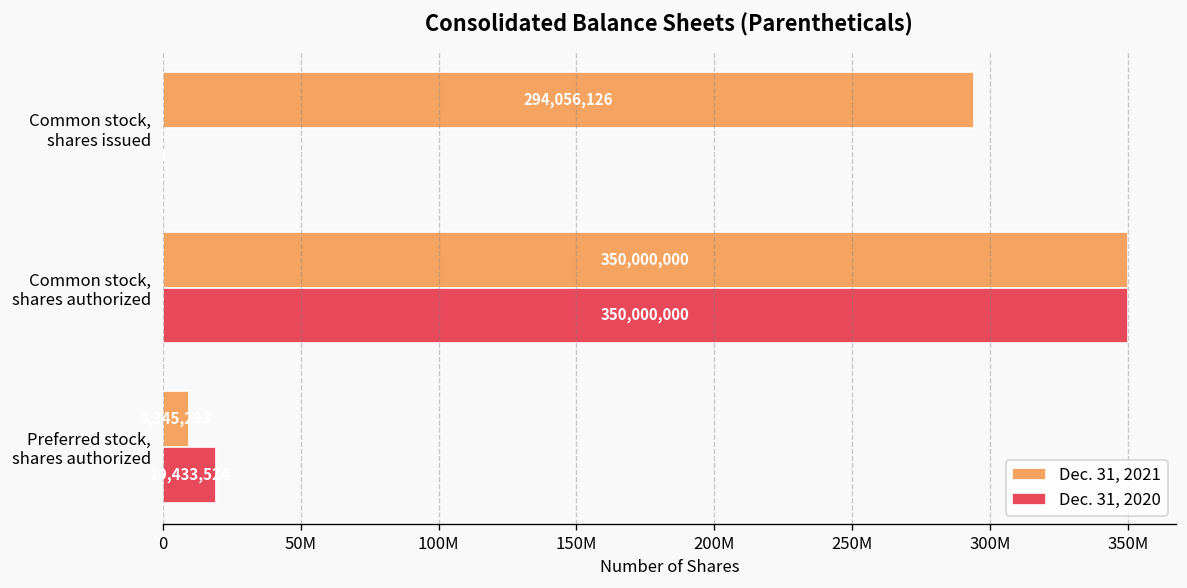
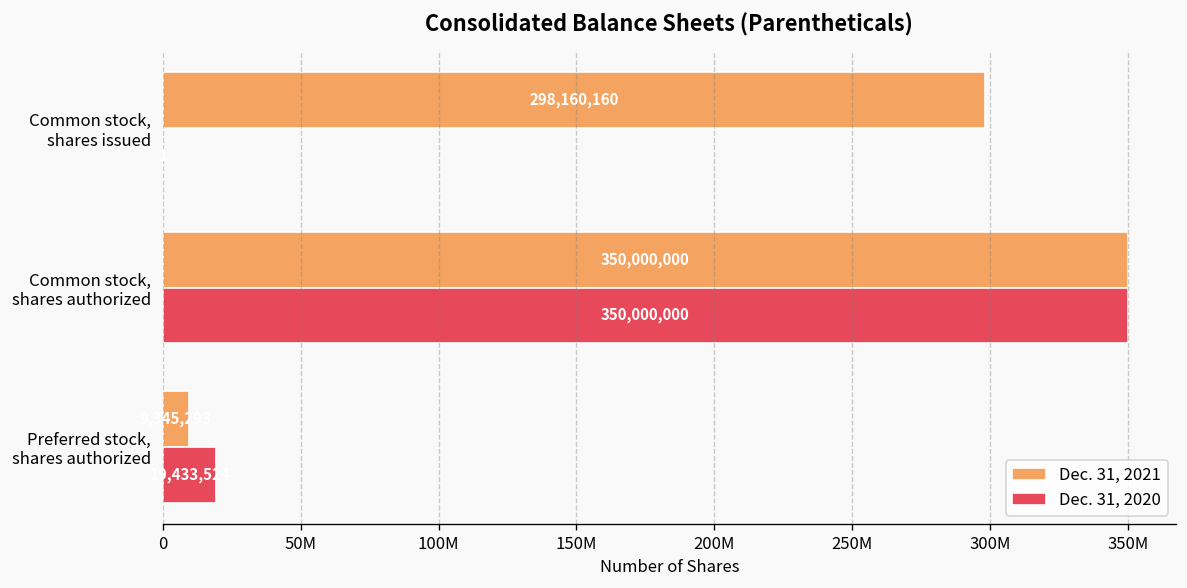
Dec. 31, 2021, Common stock, shares issued: 294,056,126 -> 298,160,160
